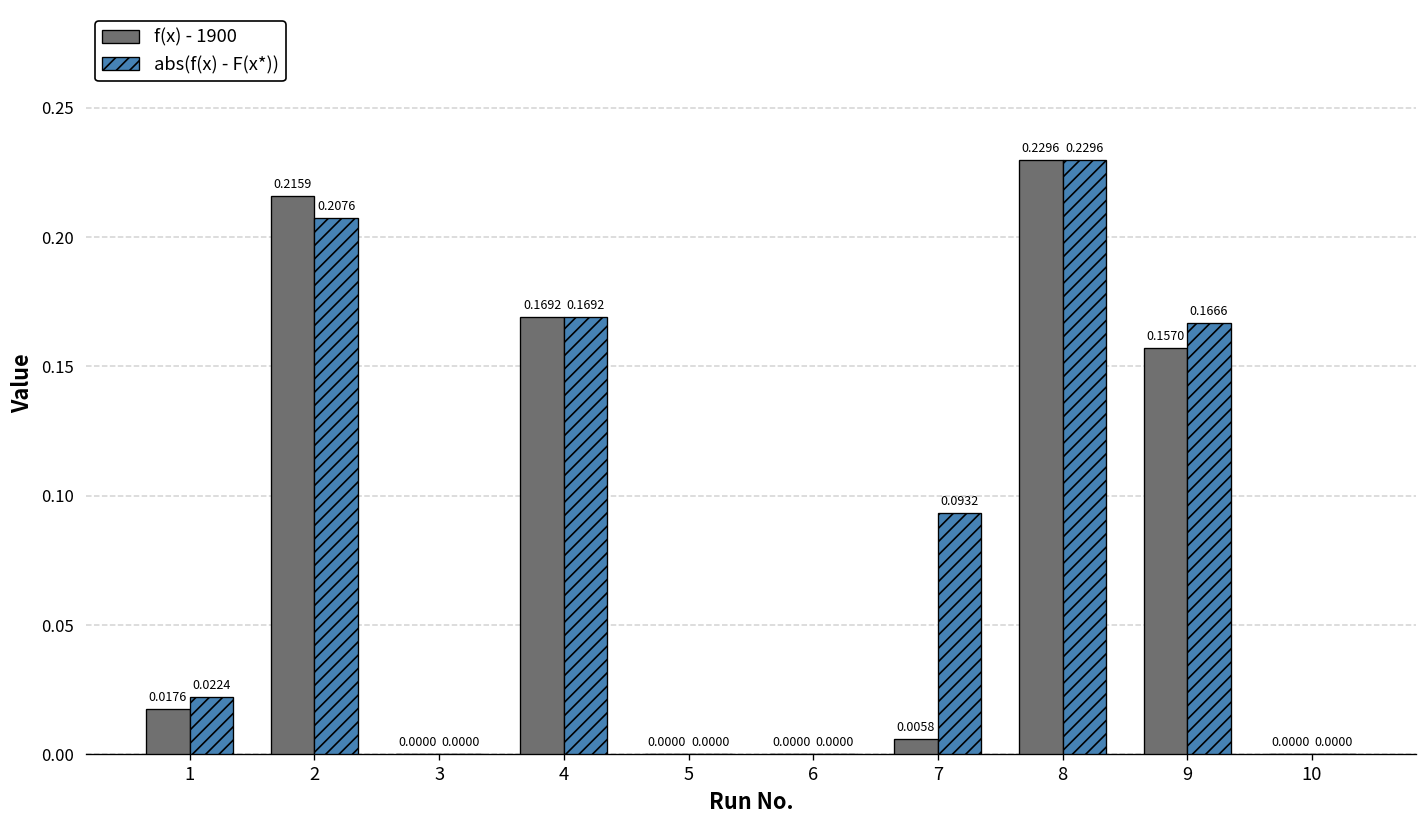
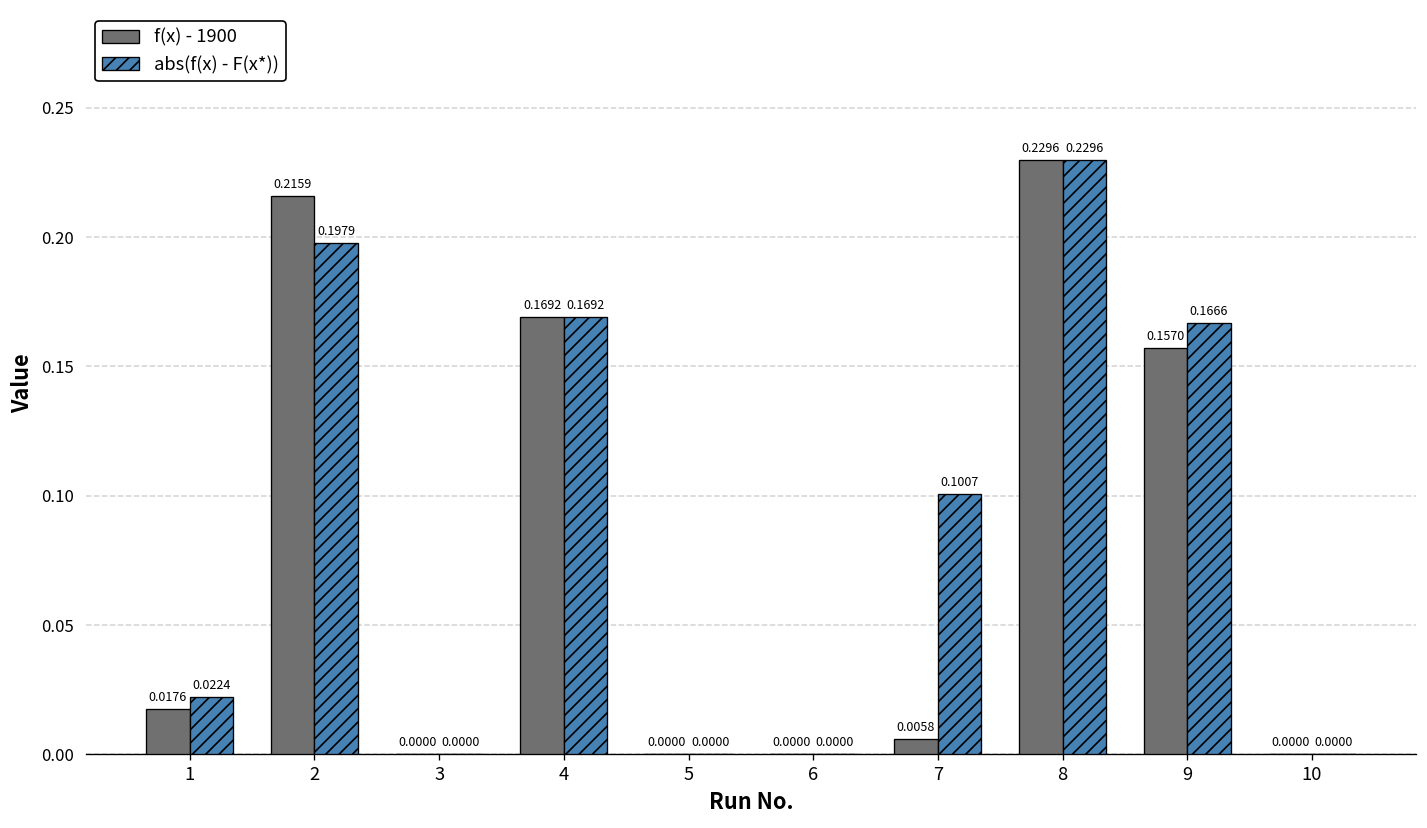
abs(f(x) - F(x*)), 2: 0.2076 -> 0.1979
abs(f(x) - F(x*)), 7: 0.0932 -> 0.1007
